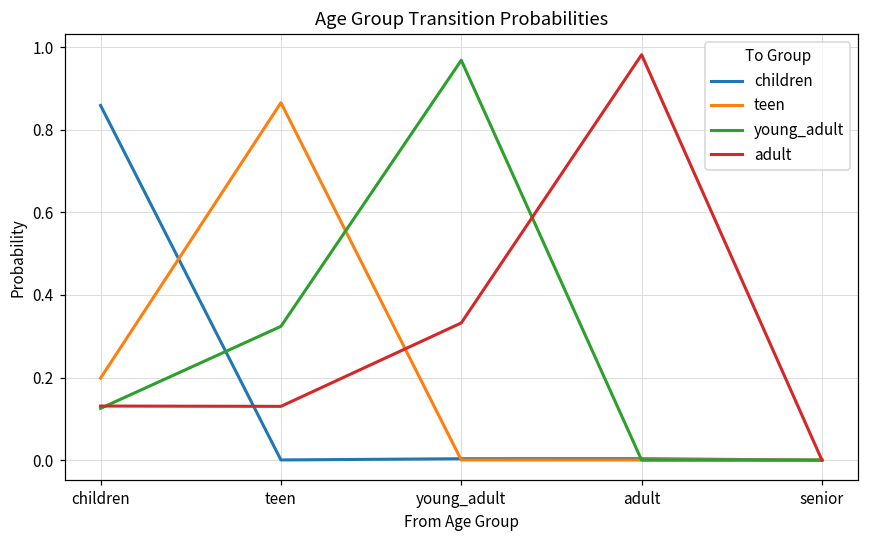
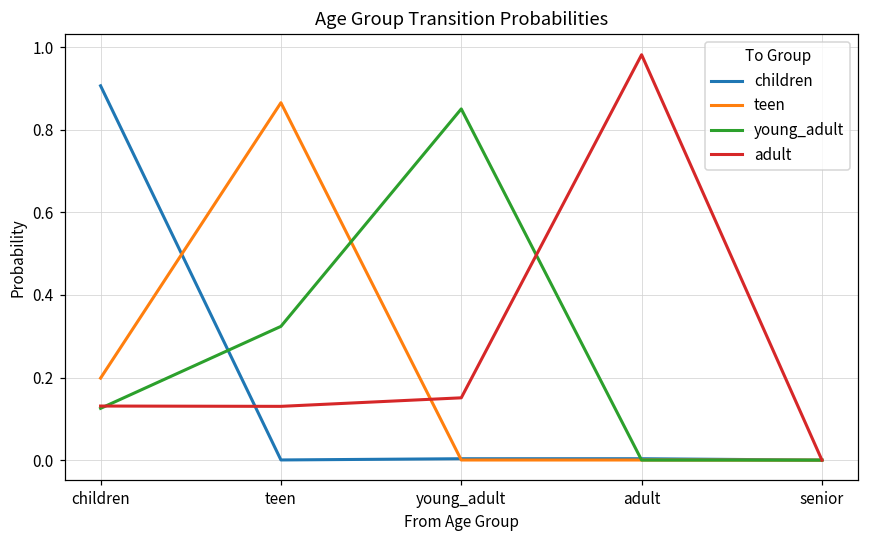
children, children: 0.86 -> 0.91
young_adult, young_adult: 0.97 -> 0.85
adult, young_adult: 0.33 -> 0.15
